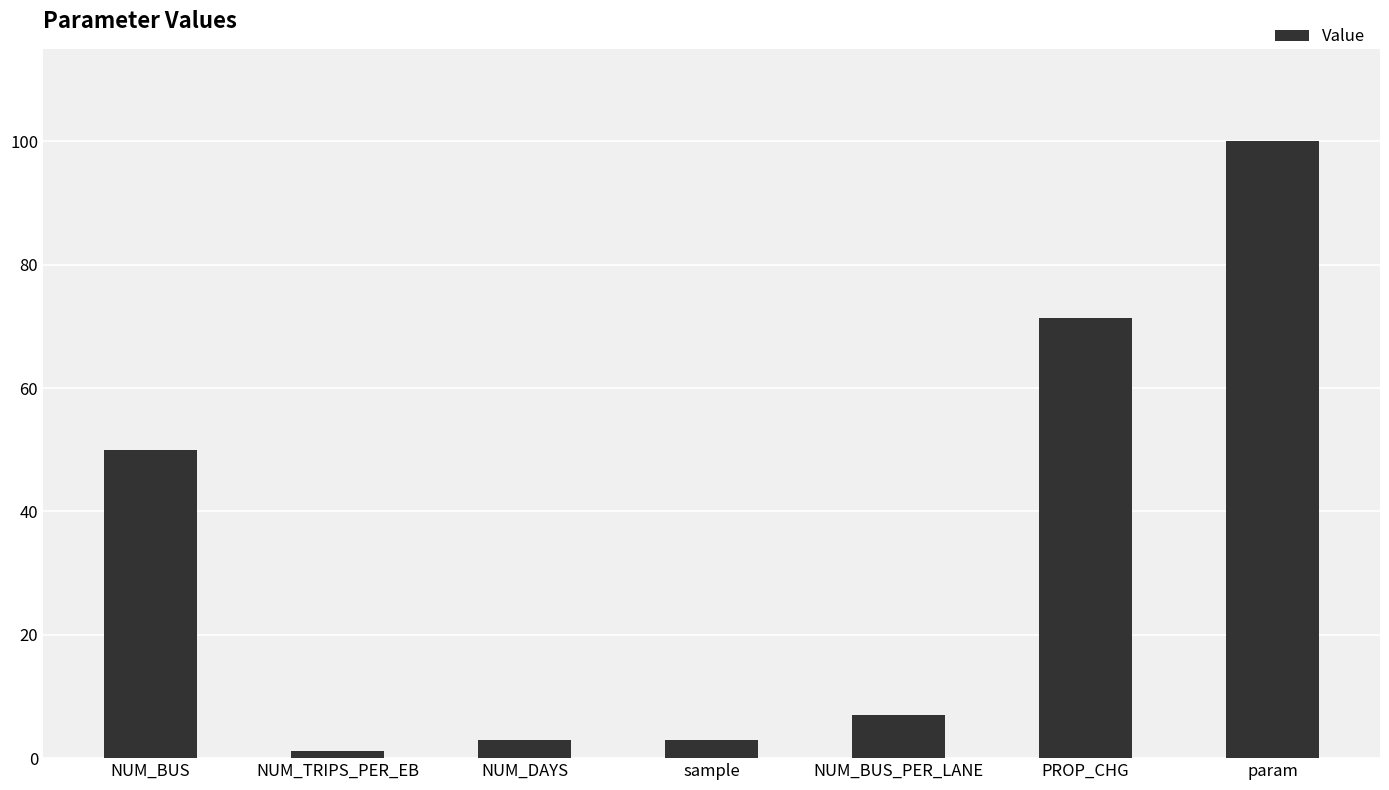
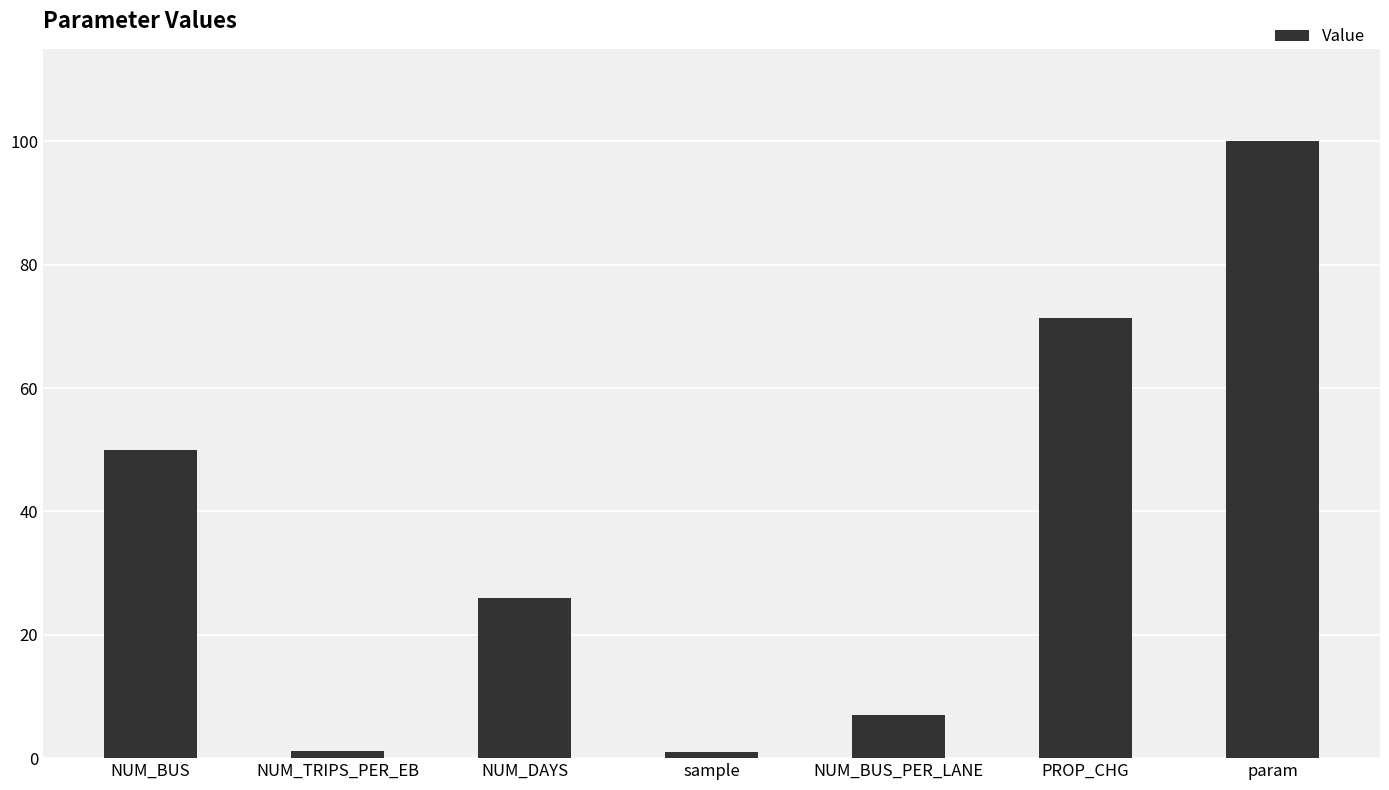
NUM_DAYS: 3 -> 26
sample: 3 -> 1
